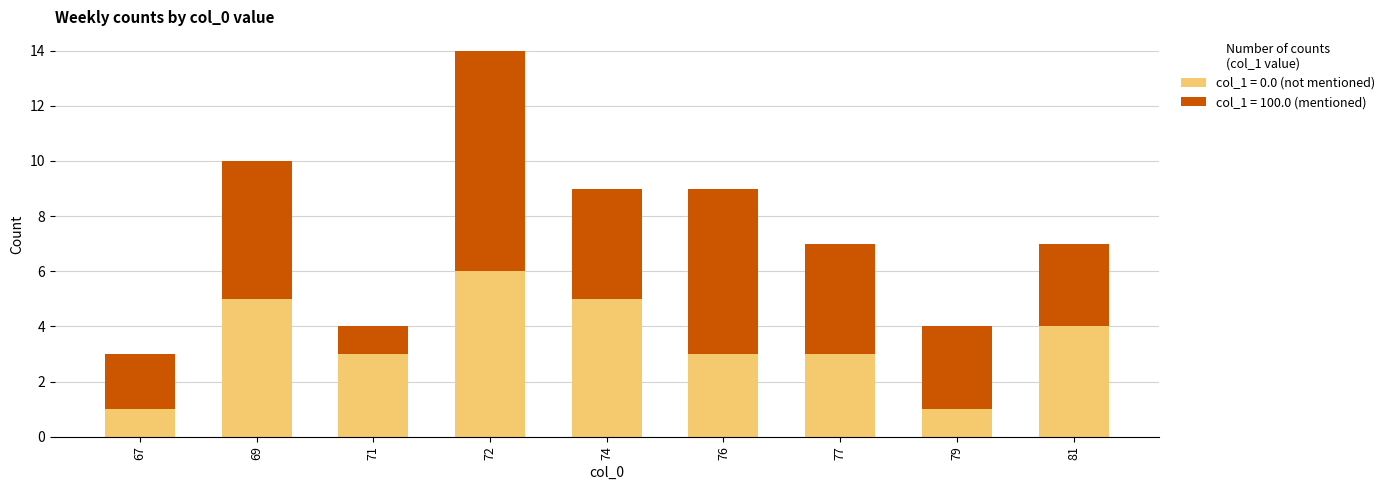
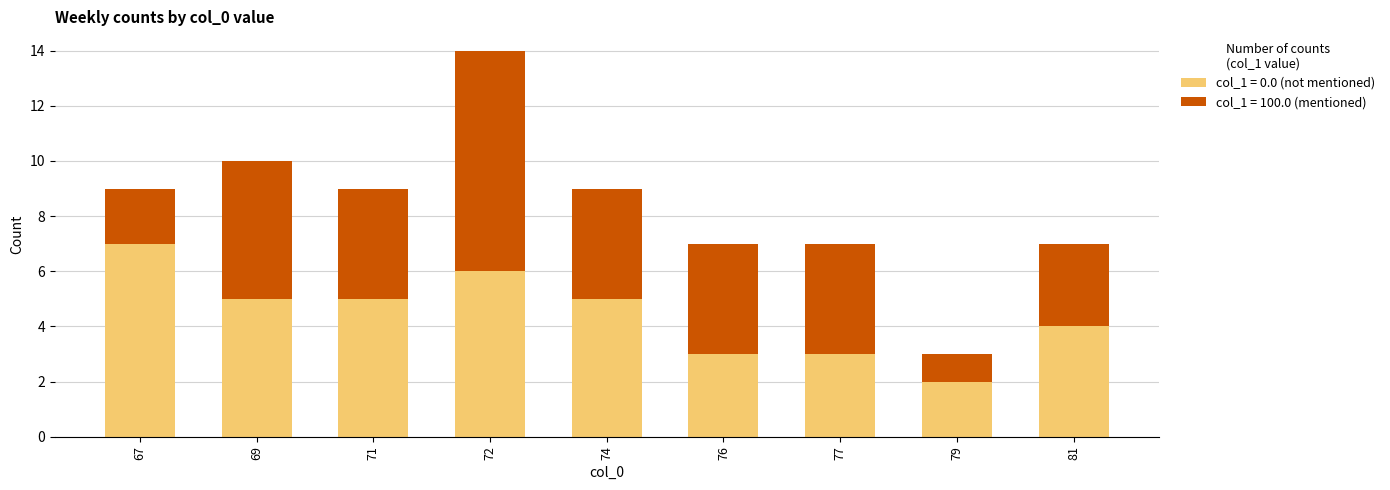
col_1 = 0.0 (not mentioned), 67: 1 -> 7
col_1 = 0.0 (not mentioned), 71: 3 -> 5
col_1 = 100.0 (mentioned), 71: 1 -> 4
col_1 = 100.0 (mentioned), 76: 6 -> 4
col_1 = 0.0 (not mentioned), 79: 1 -> 2
col_1 = 100.0 (mentioned), 79: 3 -> 1
